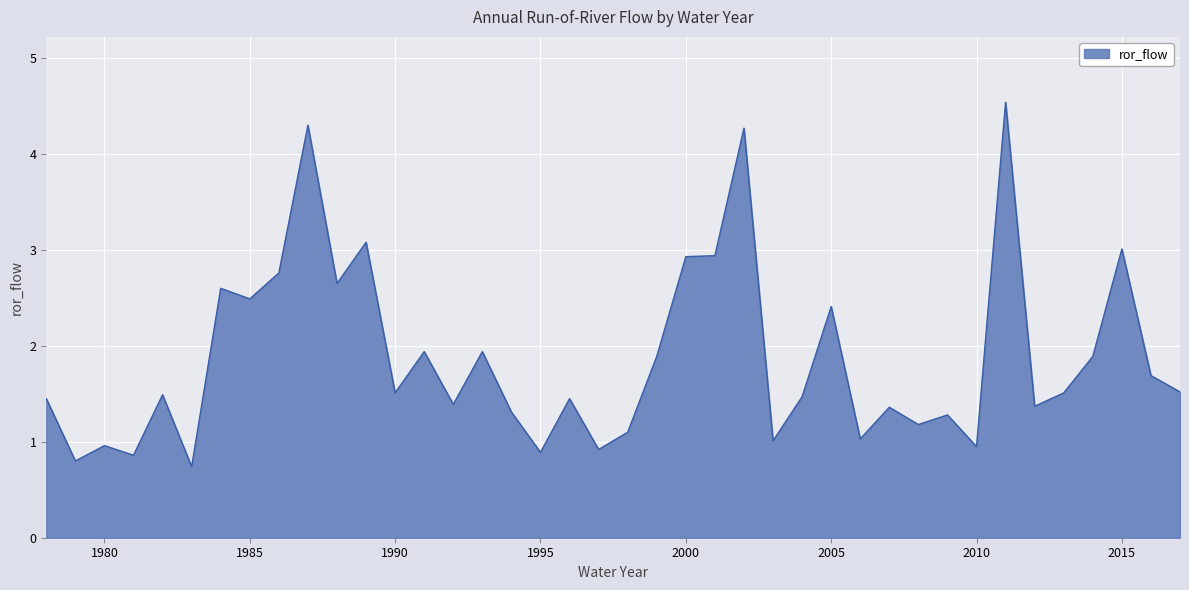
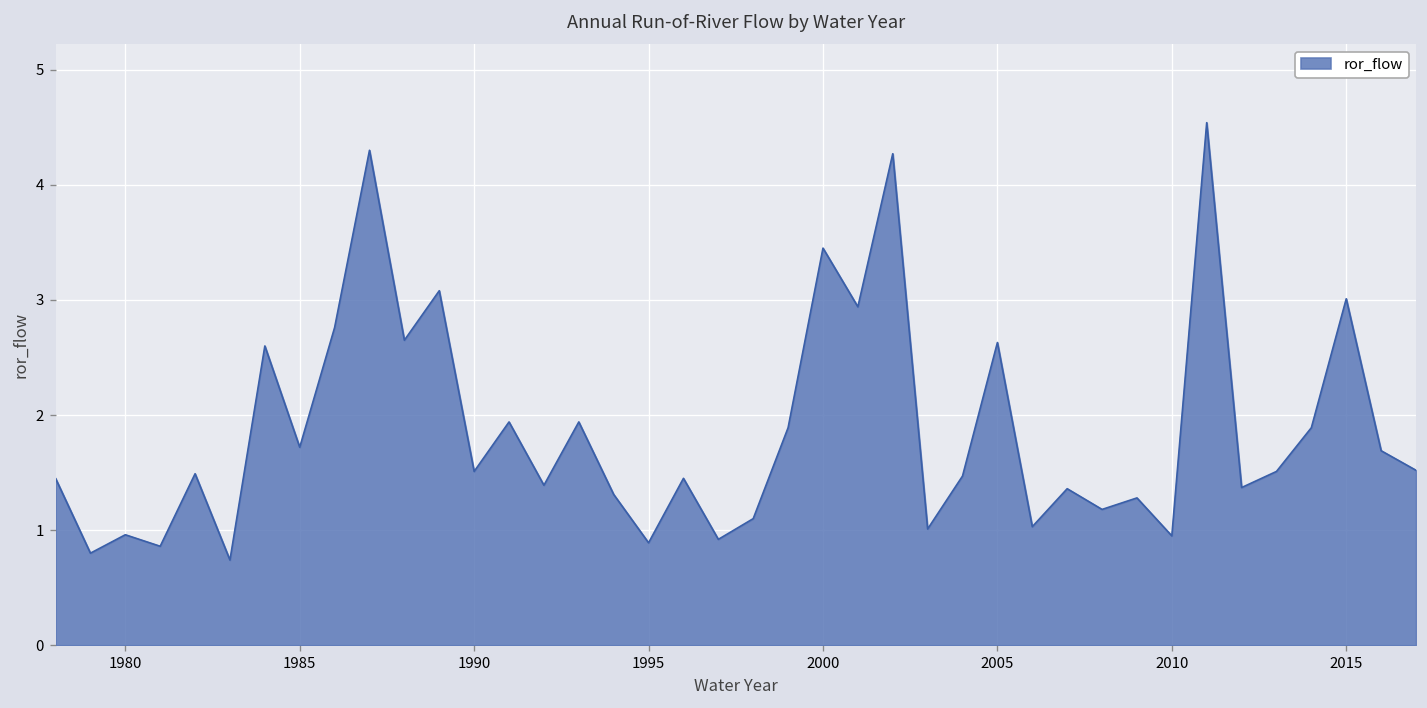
1985: 2.5 -> 1.7
2000: 2.9 -> 3.5
2005: 2.4 -> 2.6
